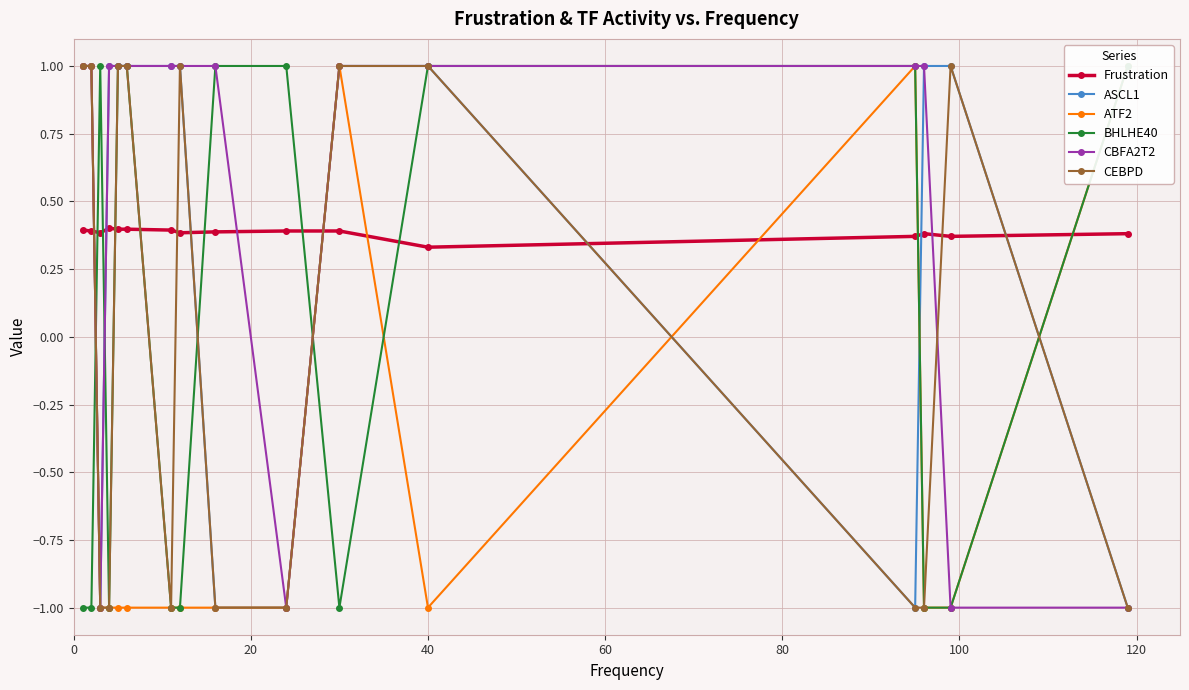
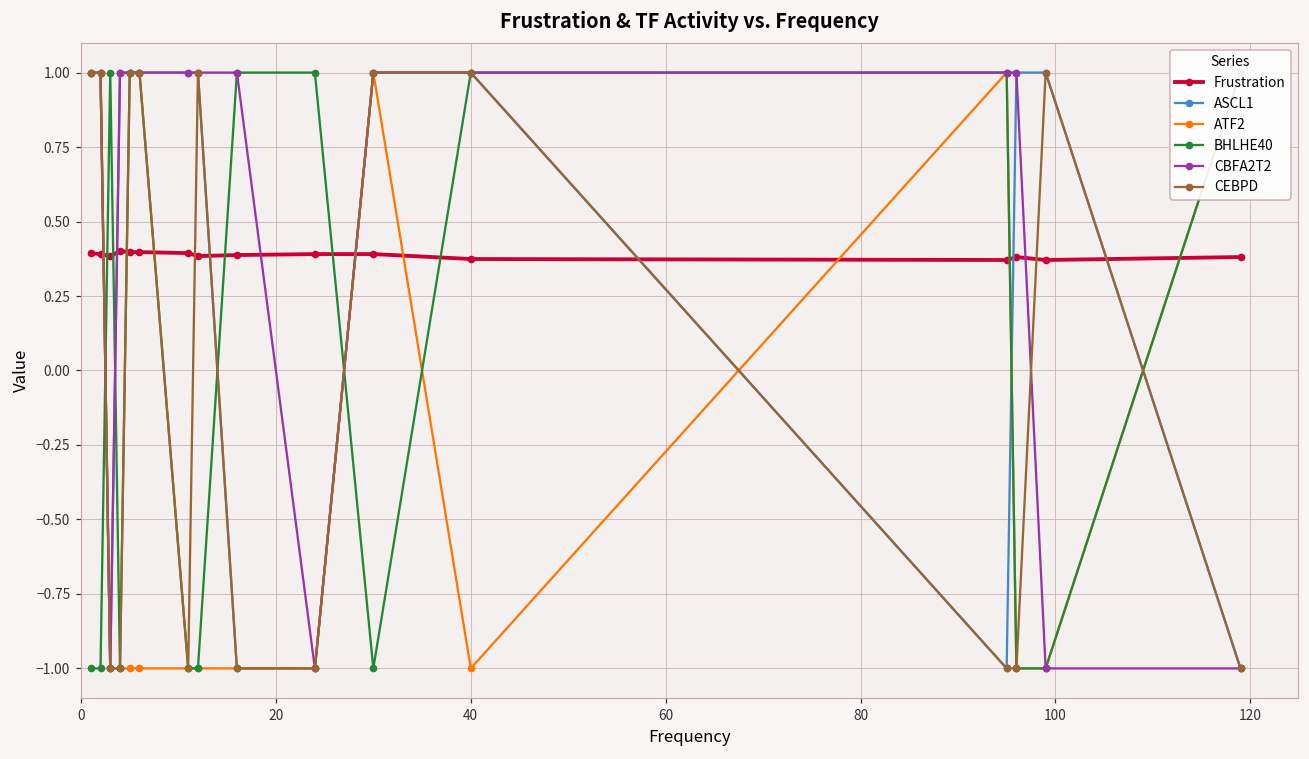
Frustration, 40: 0.33 -> 0.37
